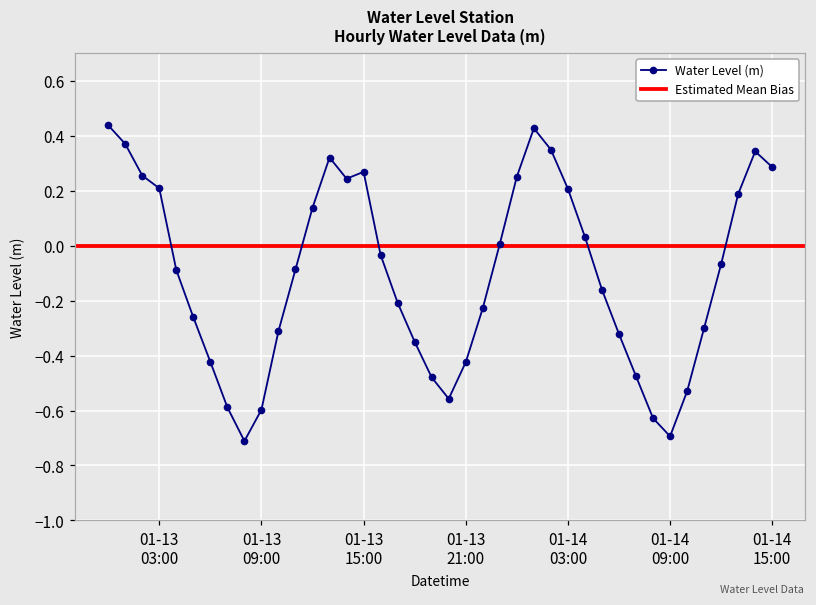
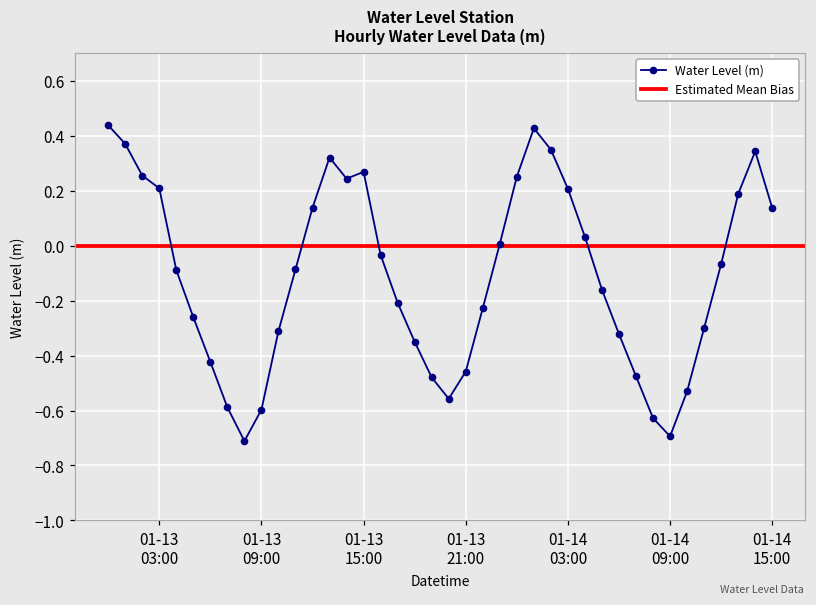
01-13 21:00: -0.42 -> -0.46
01-14 15:00: 0.29 -> 0.14
